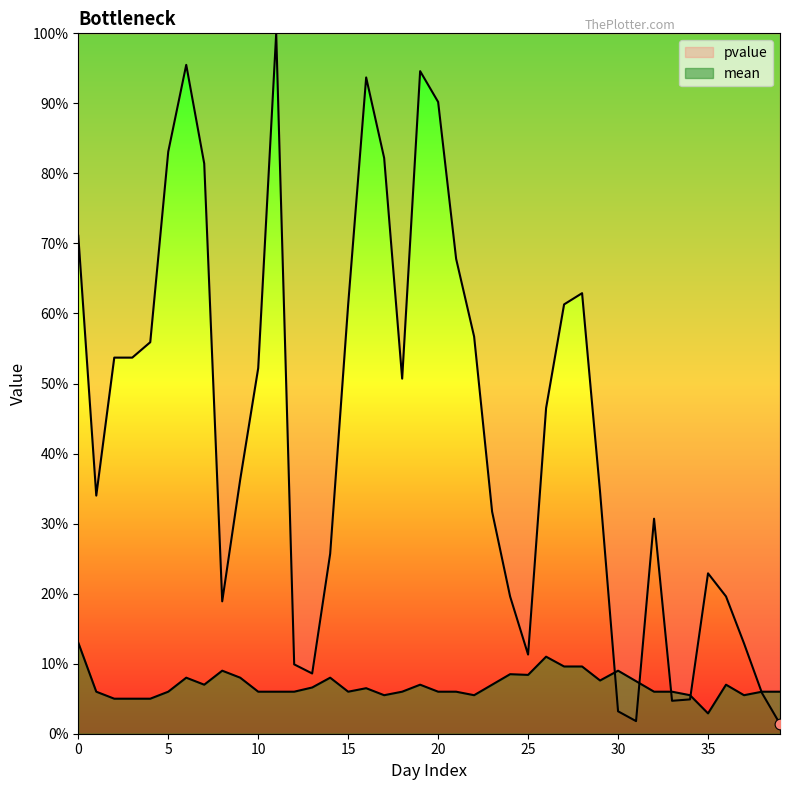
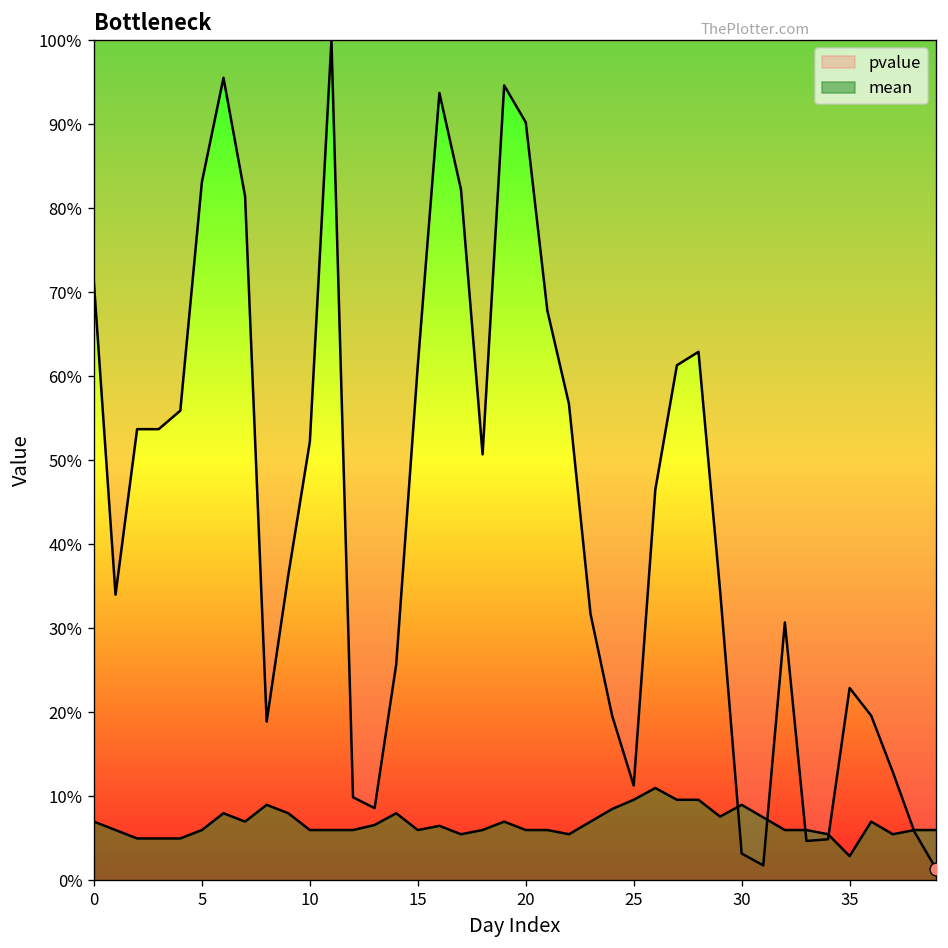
mean, 0: 13% -> 7%
mean, 25: 8% -> 10%
